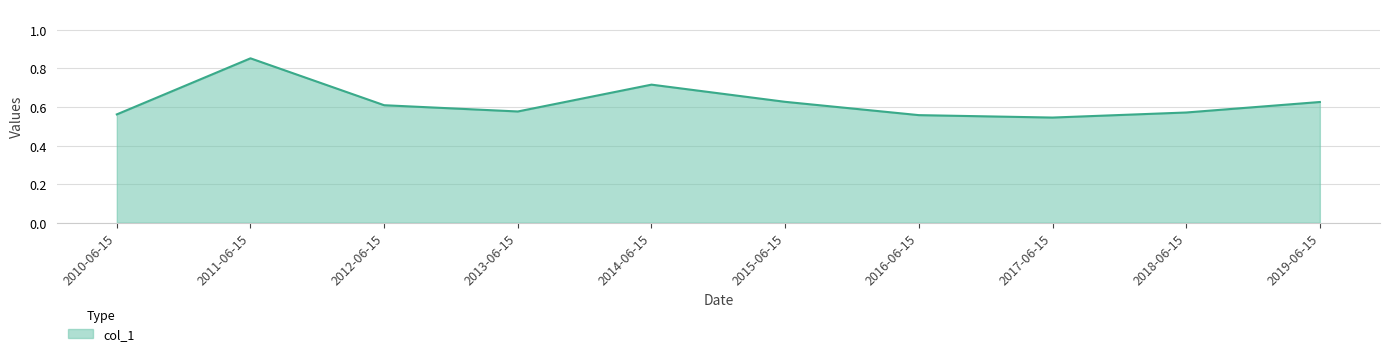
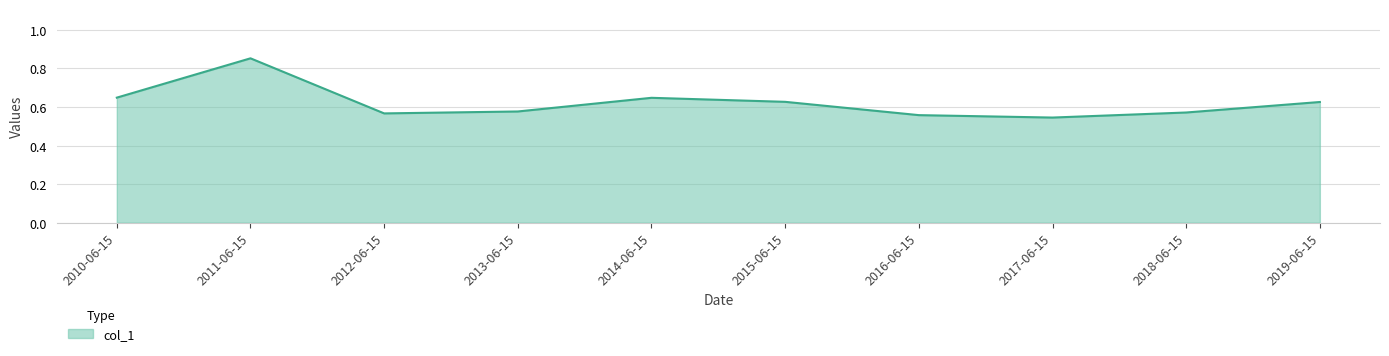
2010-06-15: 0.56 -> 0.65
2012-06-15: 0.61 -> 0.57
2014-06-15: 0.72 -> 0.65
